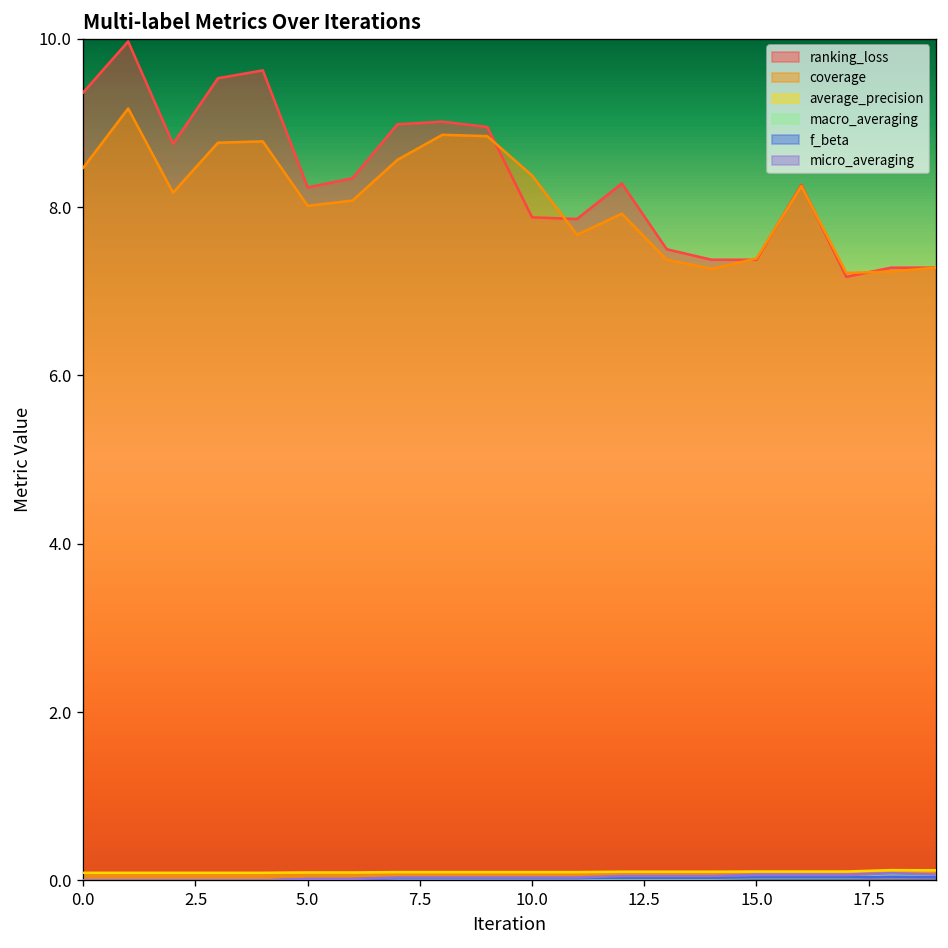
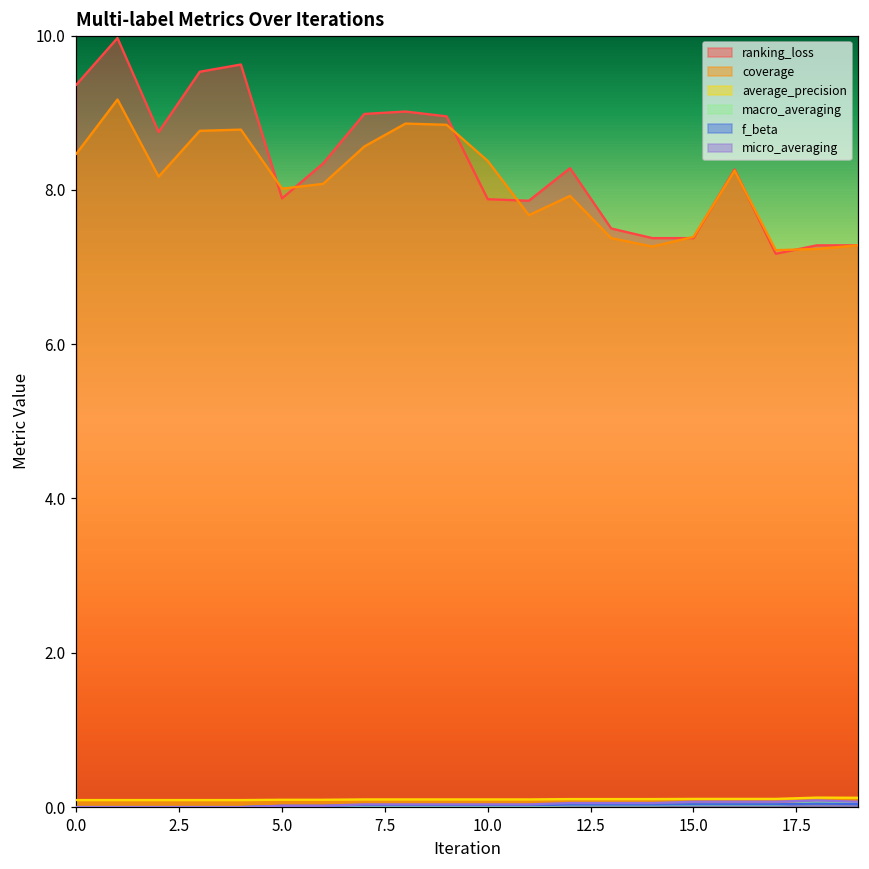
ranking_loss, 5.0: 8.2 -> 7.9
